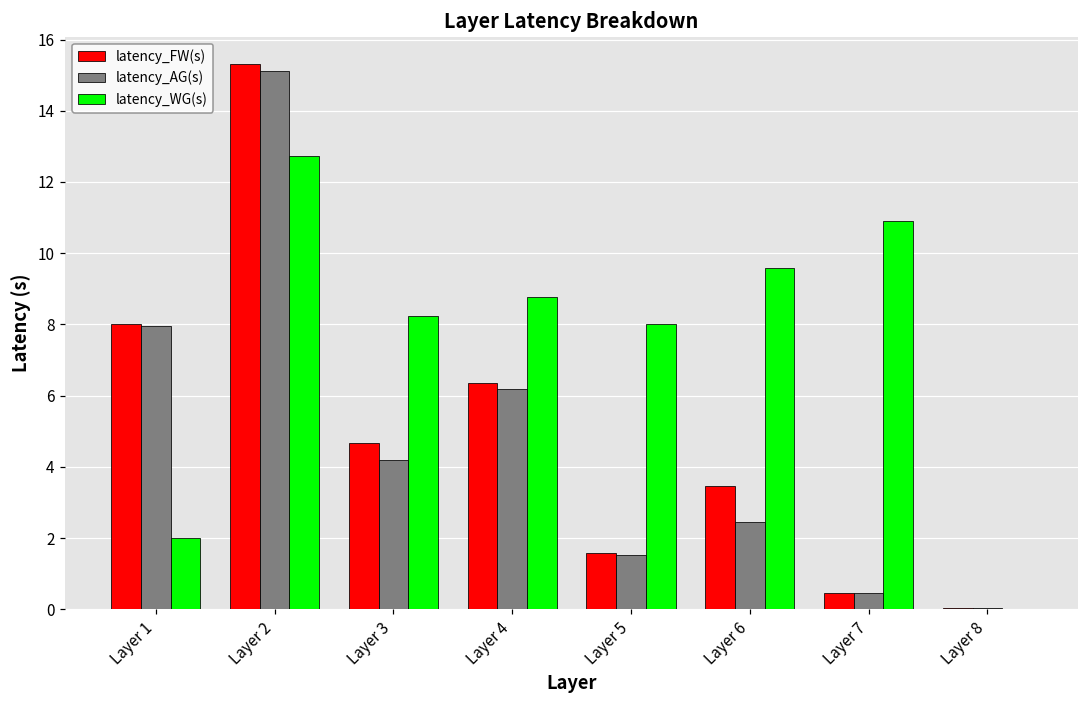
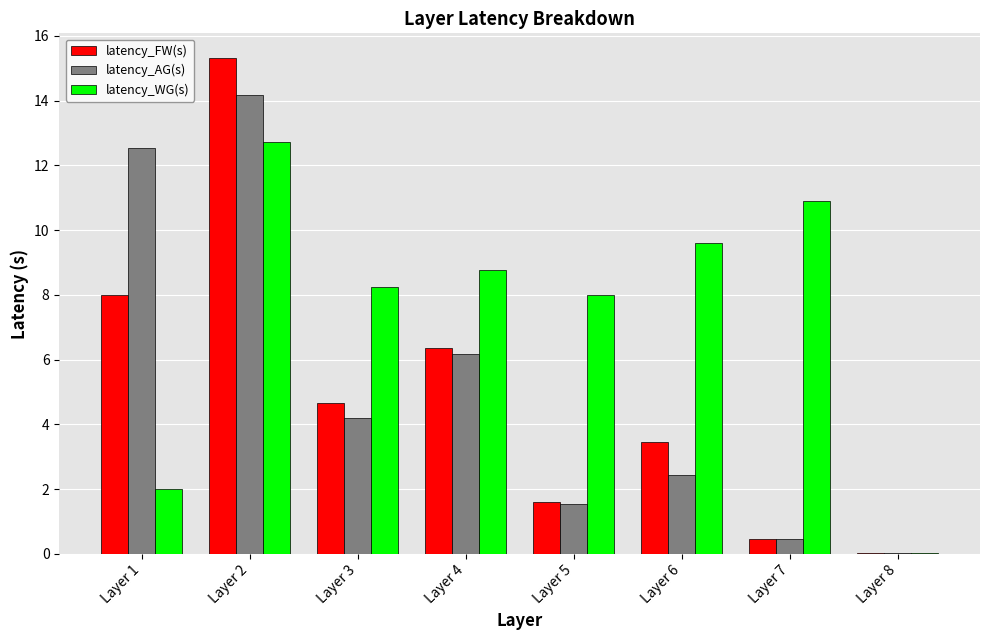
latency_AG(s), Layer 1: 7.9 -> 12.5
latency_AG(s), Layer 2: 15.1 -> 14.2
